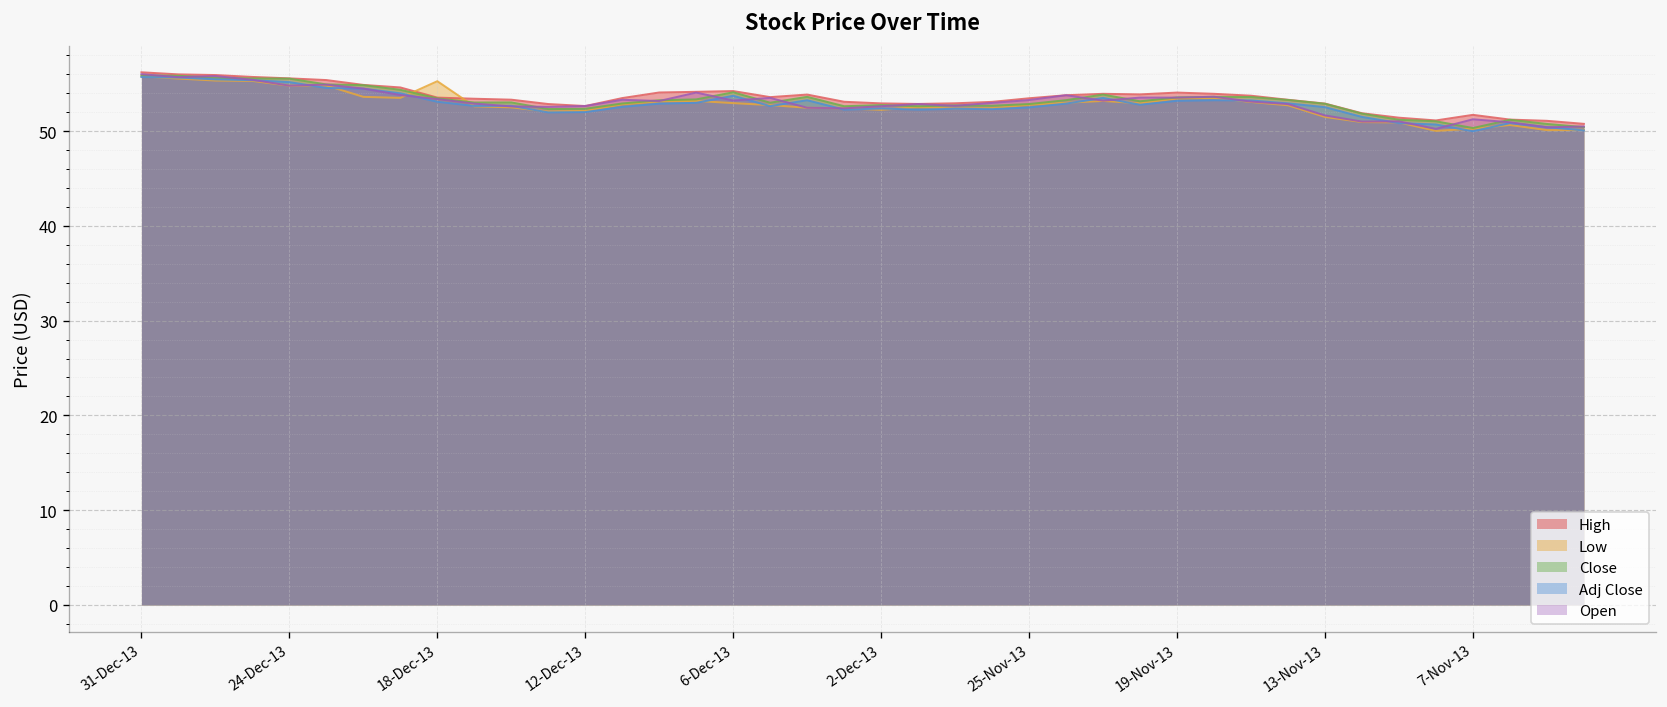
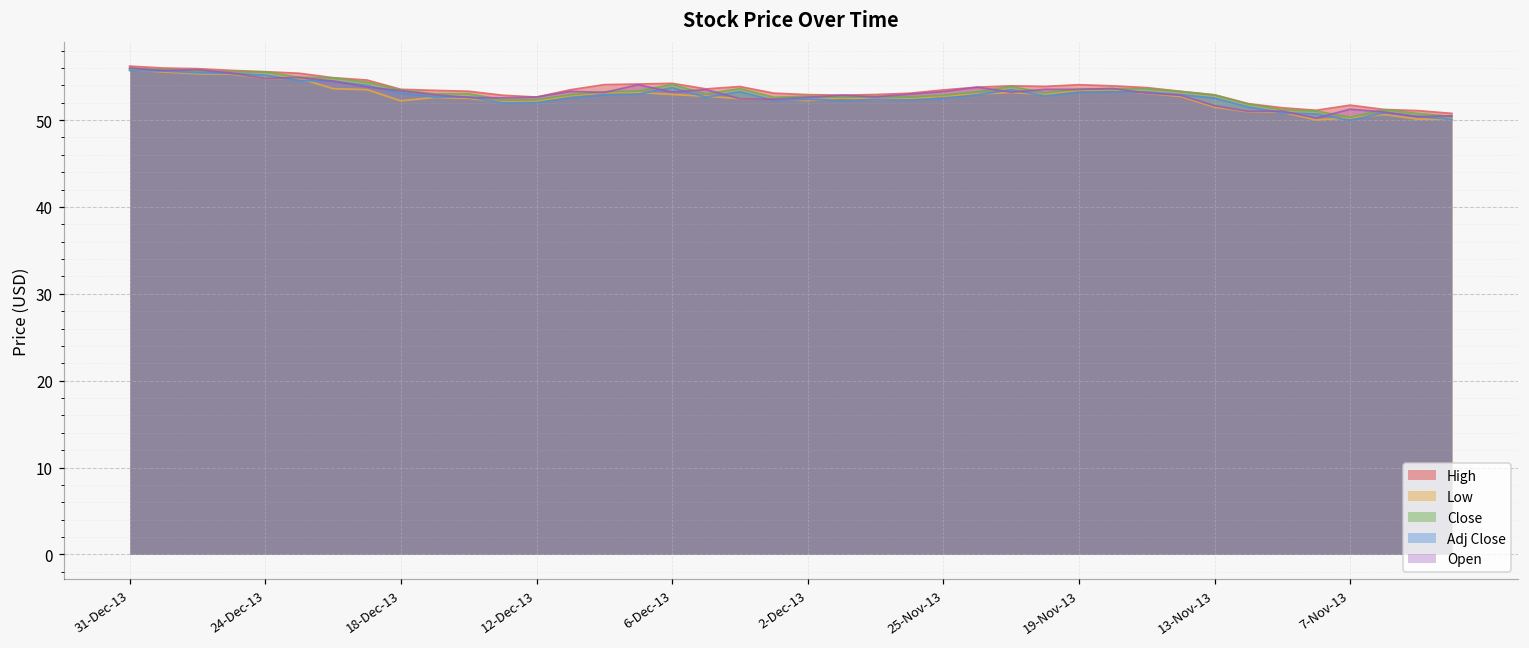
Low, 18-Dec-13: 55 -> 52
